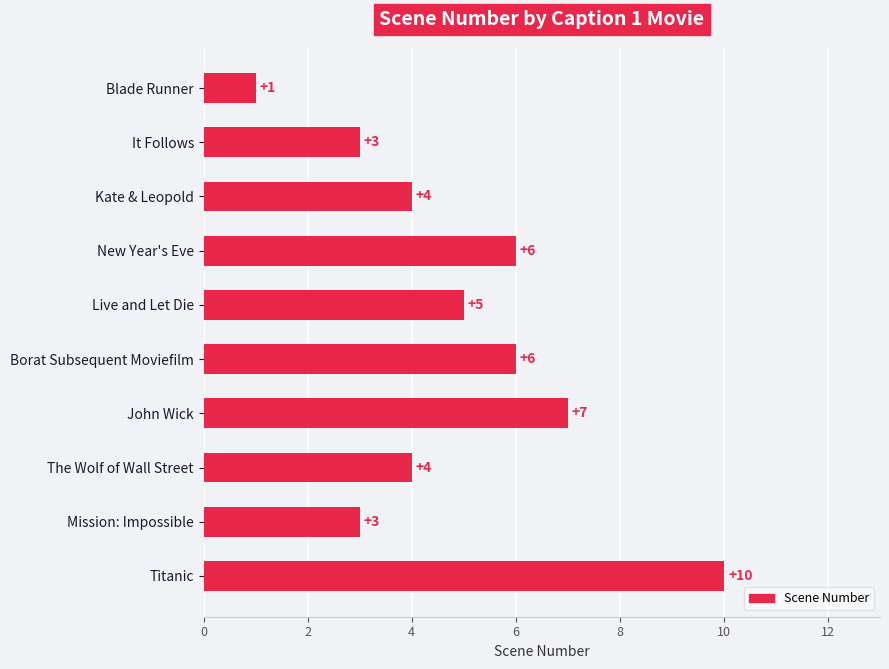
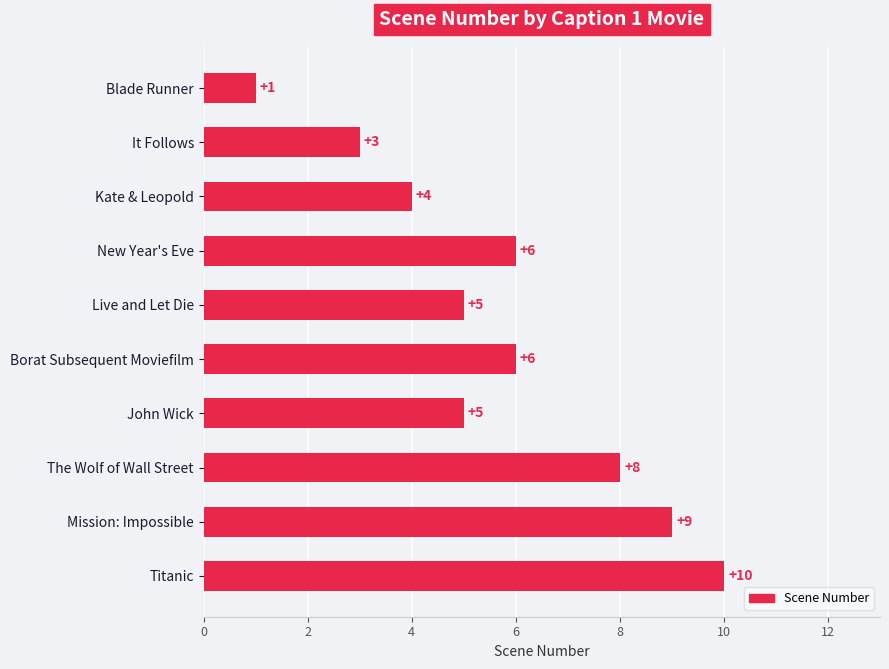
John Wick: +7 -> +5
The Wolf of Wall Street: +4 -> +8
Mission: Impossible: +3 -> +9
